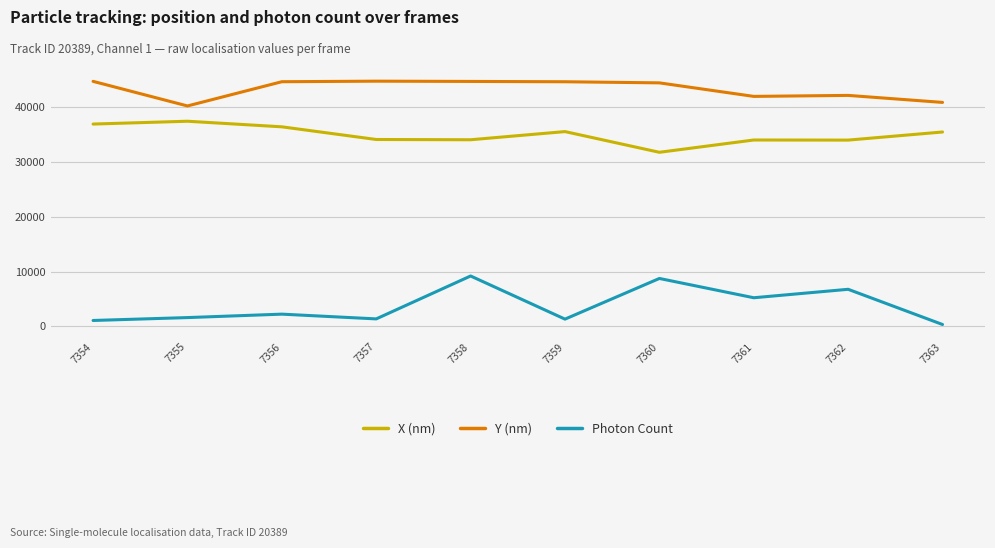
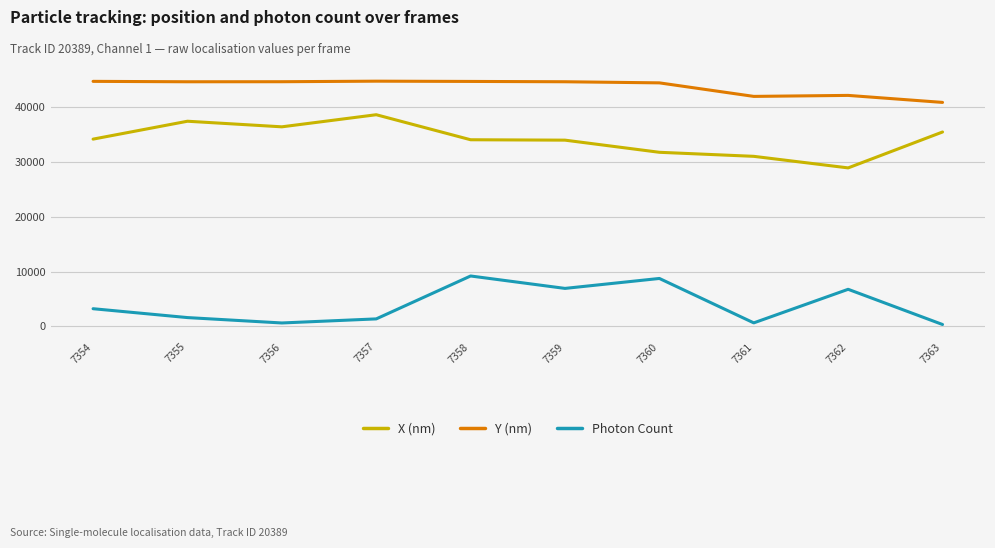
X (nm), 7354: 37000 -> 34000
Photon Count, 7354: 1000 -> 3000
Y (nm), 7355: 40000 -> 45000
Photon Count, 7356: 2000 -> 1000
X (nm), 7357: 34000 -> 39000
X (nm), 7359: 35000 -> 34000
Photon Count, 7359: 1000 -> 7000
X (nm), 7361: 34000 -> 31000
Photon Count, 7361: 5000 -> 1000
X (nm), 7362: 34000 -> 29000
